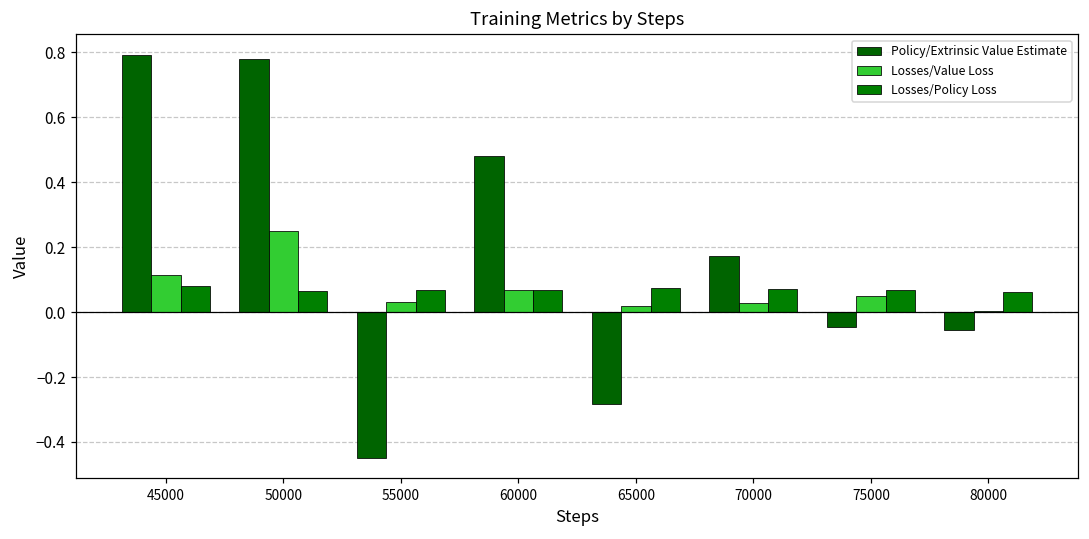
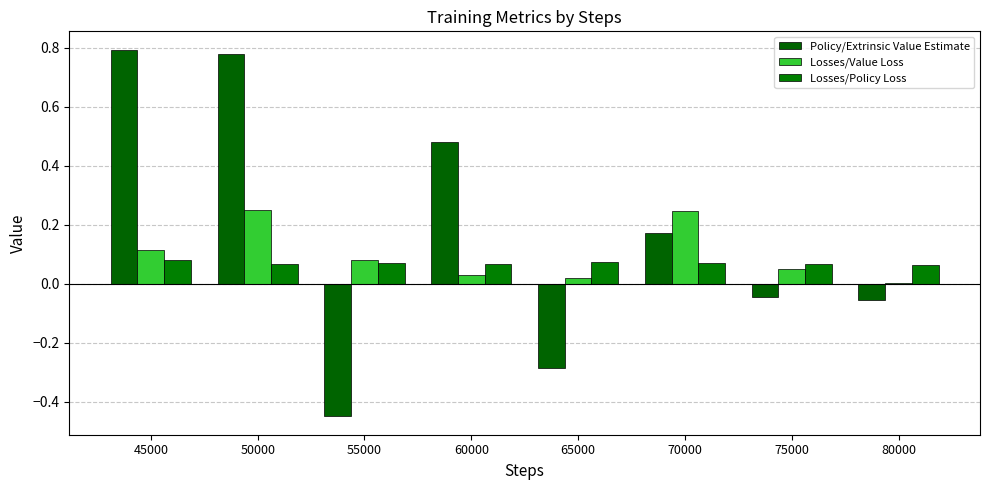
Losses/Value Loss, 55000: 0.03 -> 0.08
Losses/Value Loss, 60000: 0.07 -> 0.03
Losses/Value Loss, 70000: 0.03 -> 0.25
